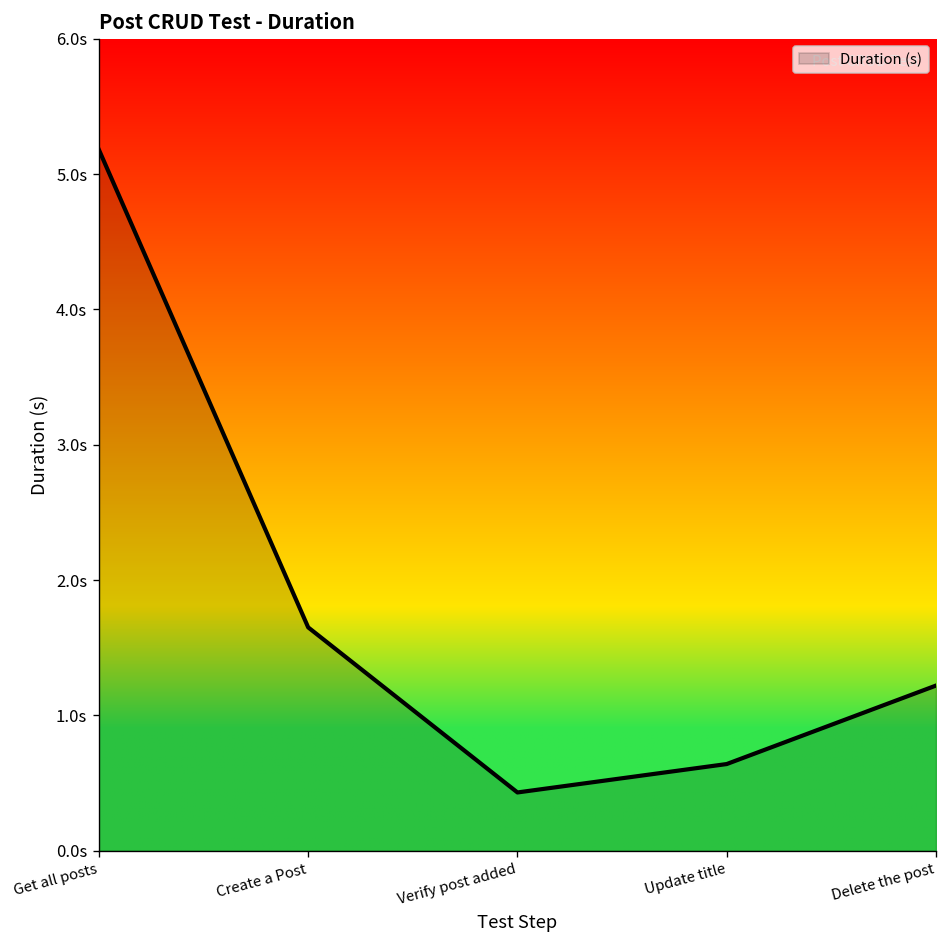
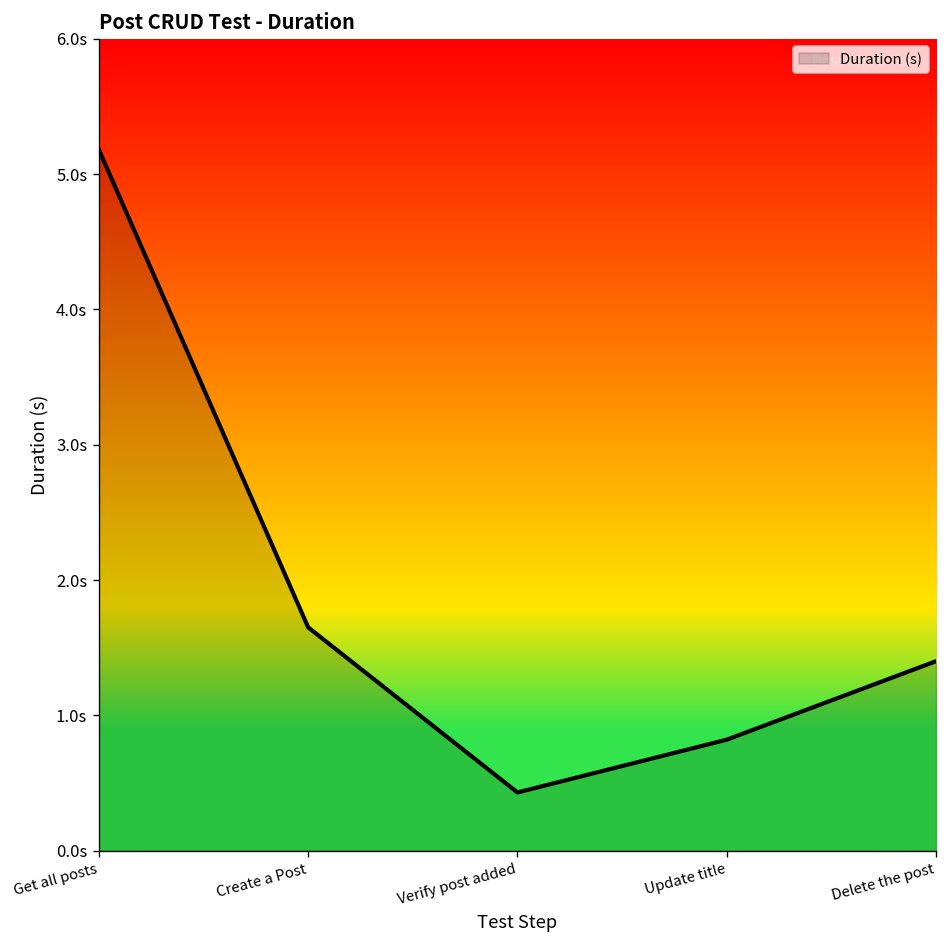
Update title: 0.64s -> 0.82s
Delete the post: 1.22s -> 1.40s
